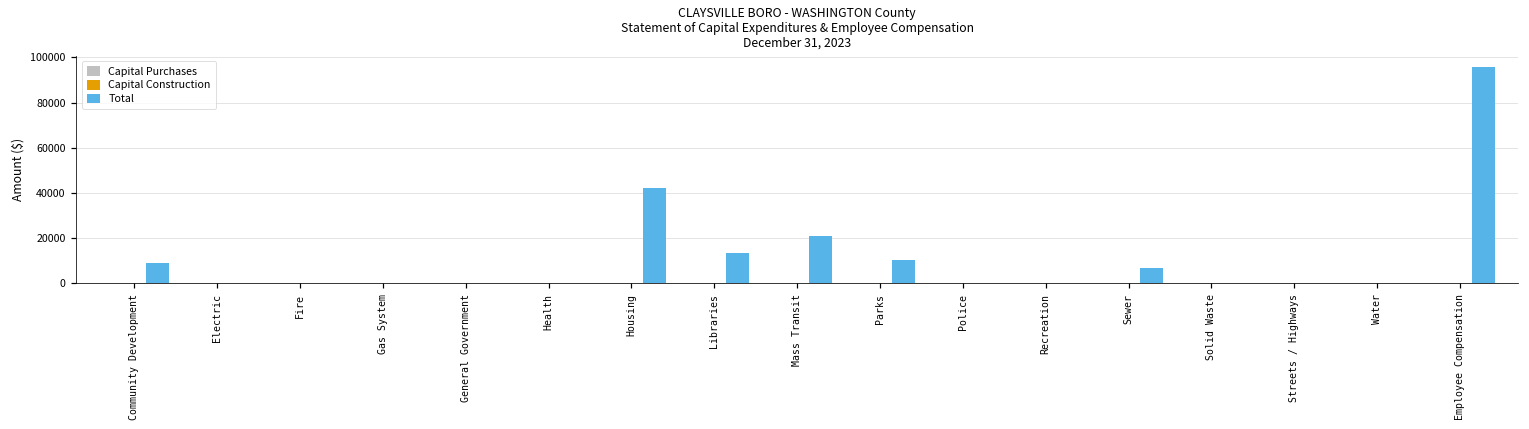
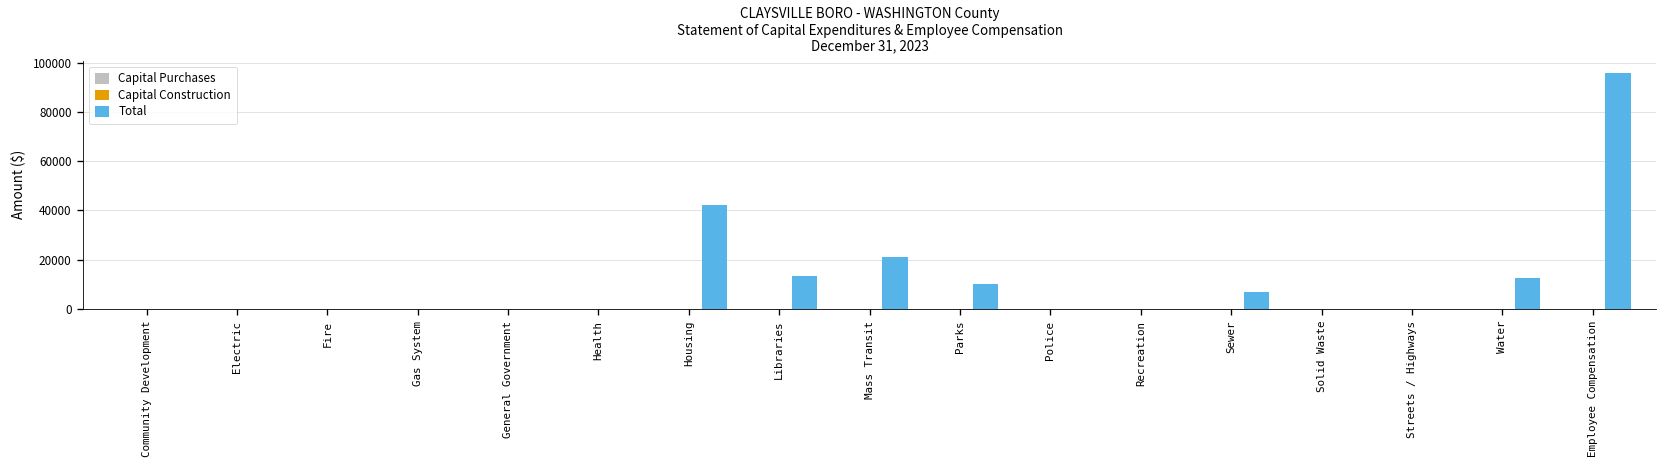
Total, Community Development: 9000 -> 0
Total, Water: 0 -> 12000
